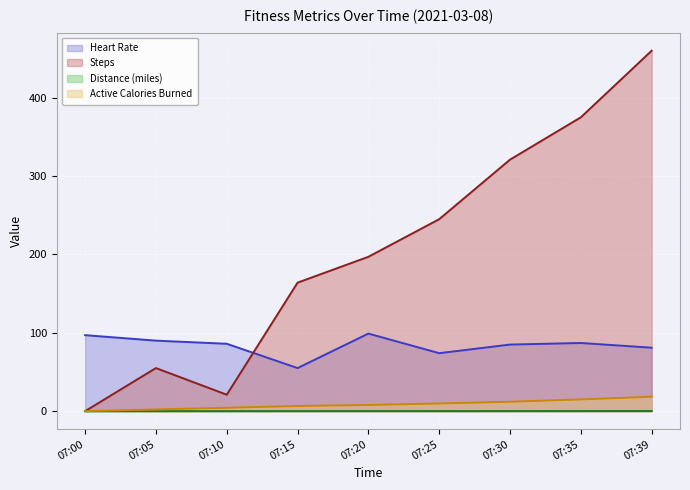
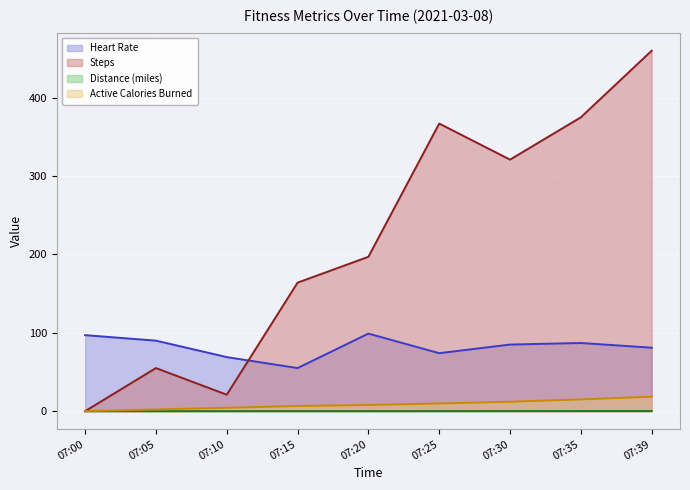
Heart Rate, 07:10: 90 -> 70
Steps, 07:25: 250 -> 370
